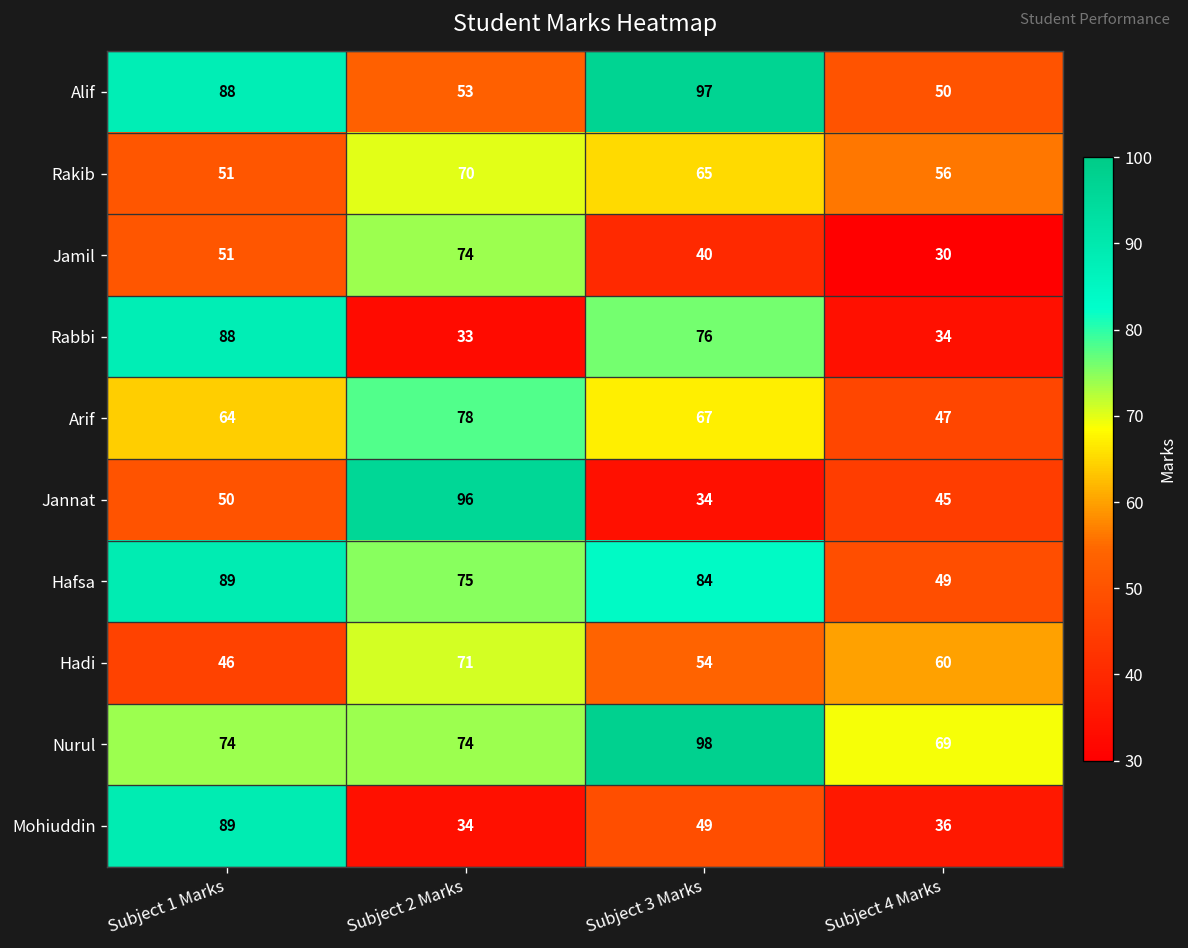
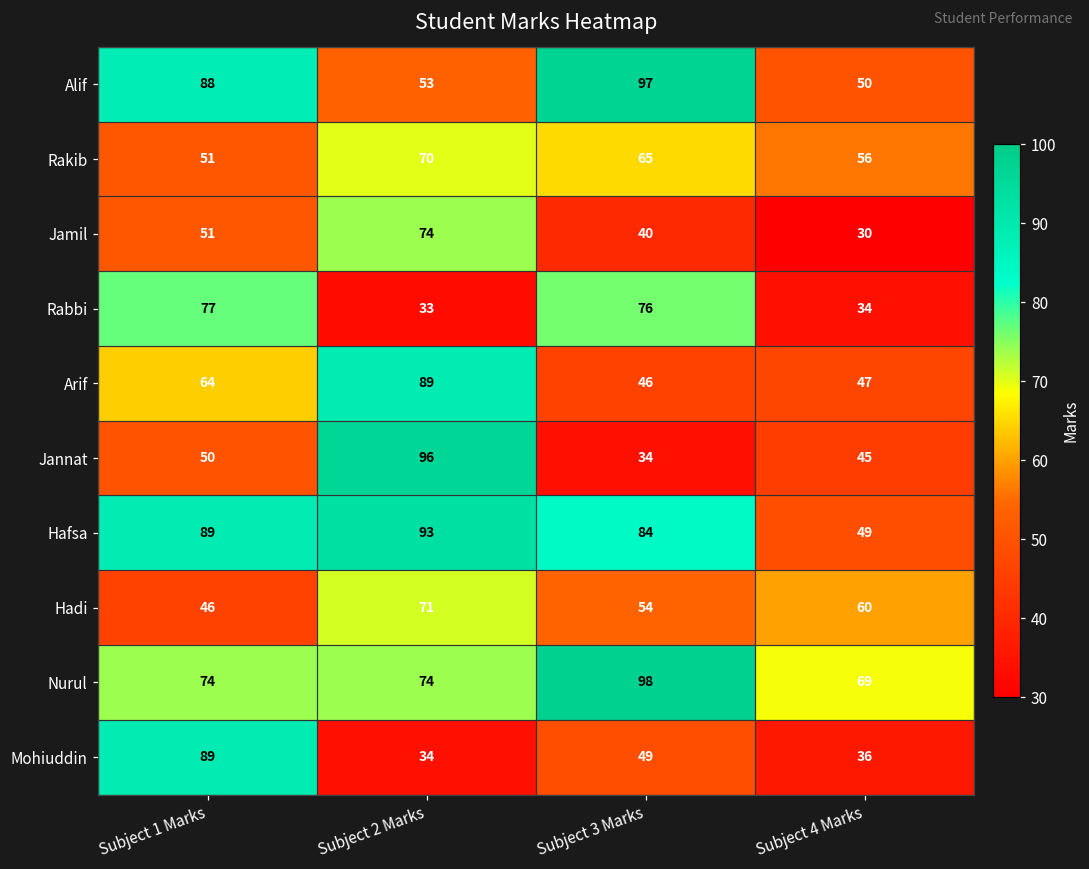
Rabbi, Subject 1 Marks: 88 -> 77
Arif, Subject 2 Marks: 78 -> 89
Arif, Subject 3 Marks: 67 -> 46
Hafsa, Subject 2 Marks: 75 -> 93
